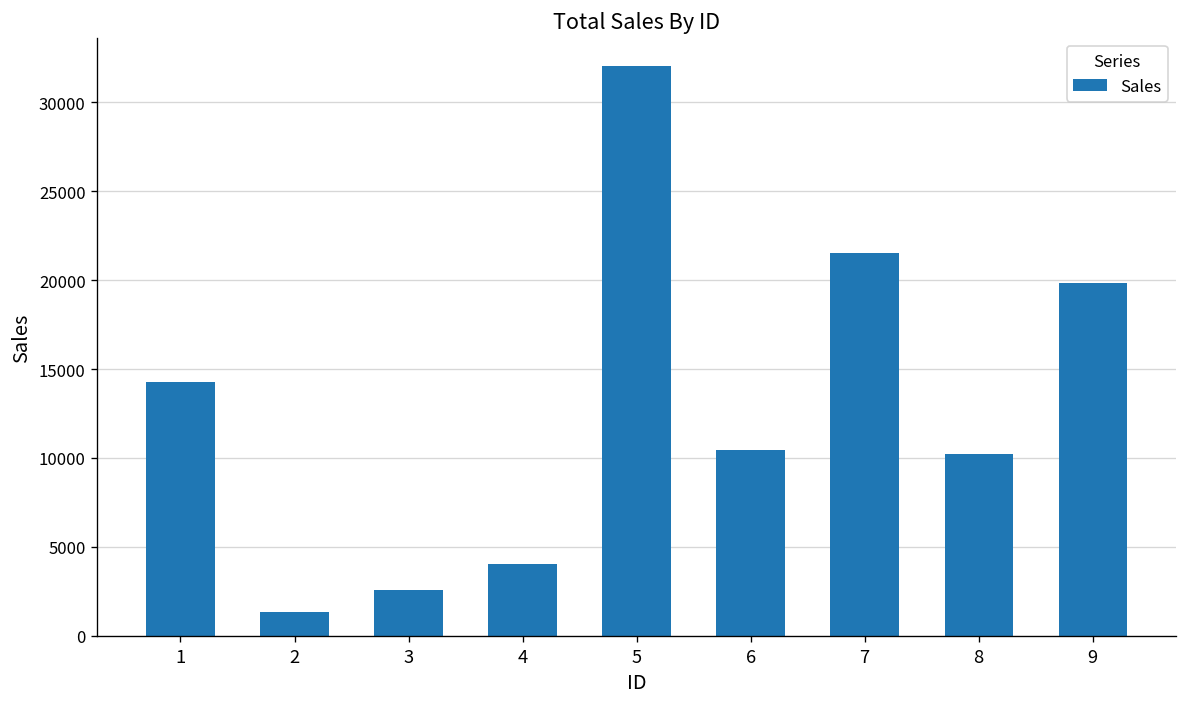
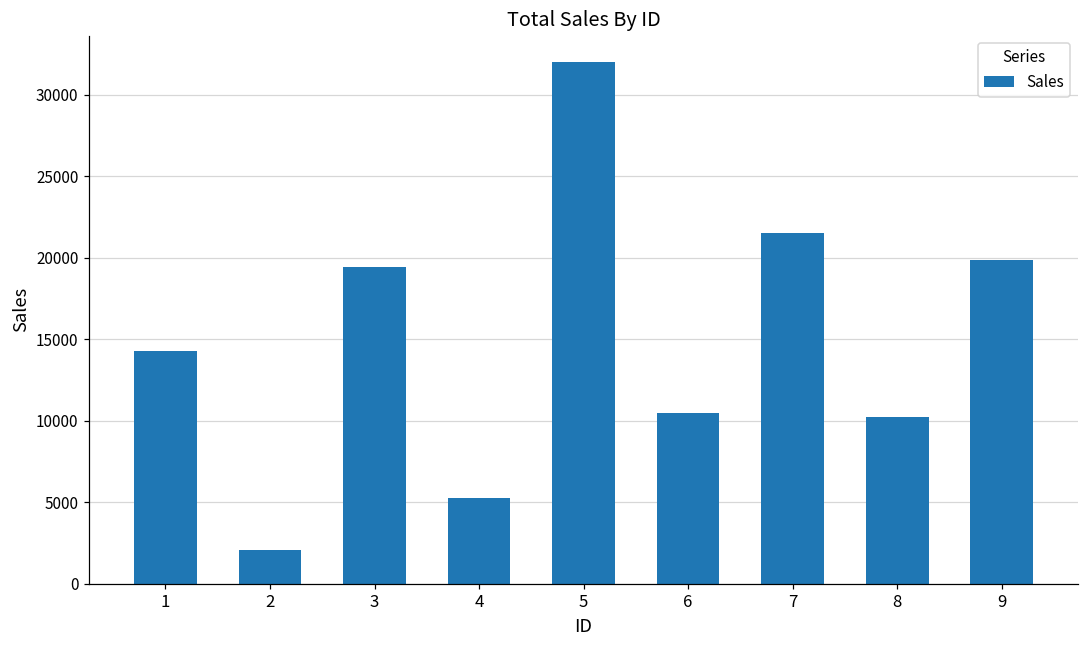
2: 1400 -> 2100
3: 2600 -> 19500
4: 4100 -> 5200
